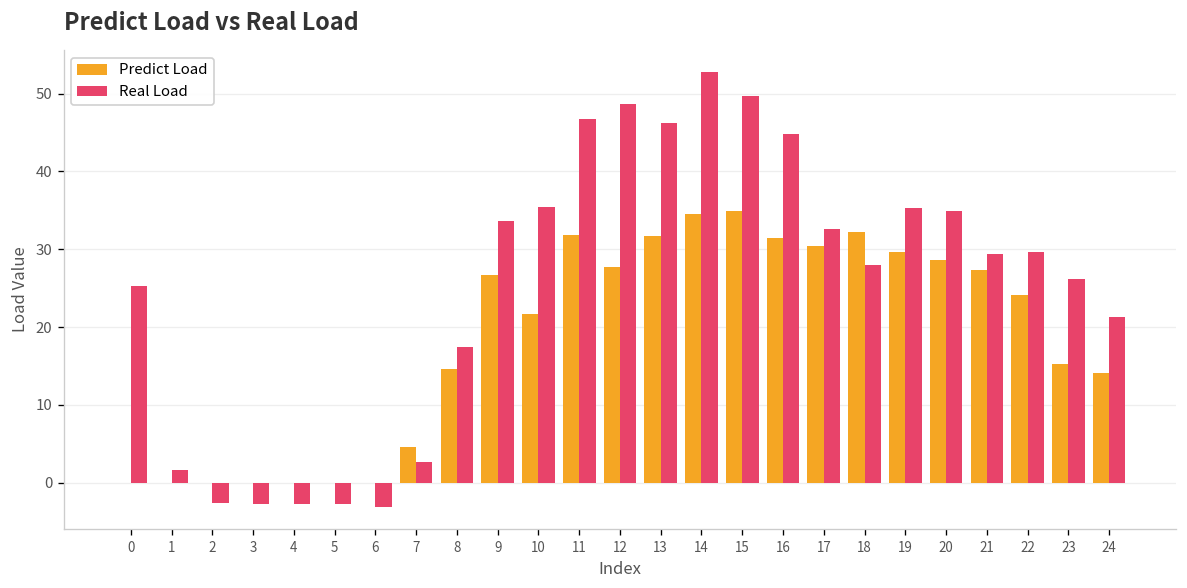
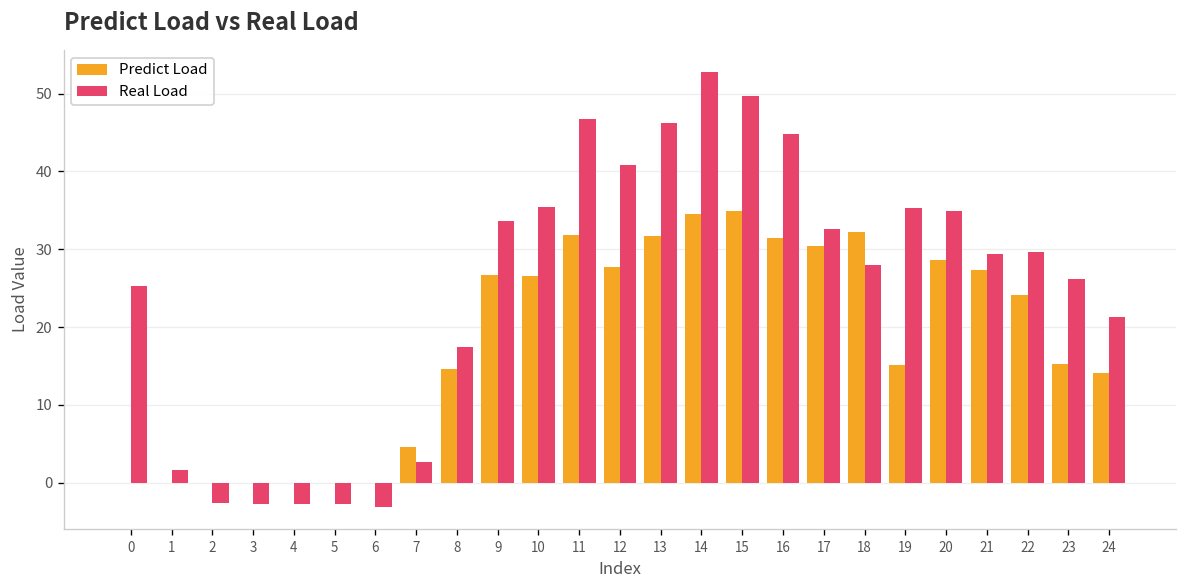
Predict Load, 10: 22 -> 27
Real Load, 12: 49 -> 41
Predict Load, 19: 30 -> 15
